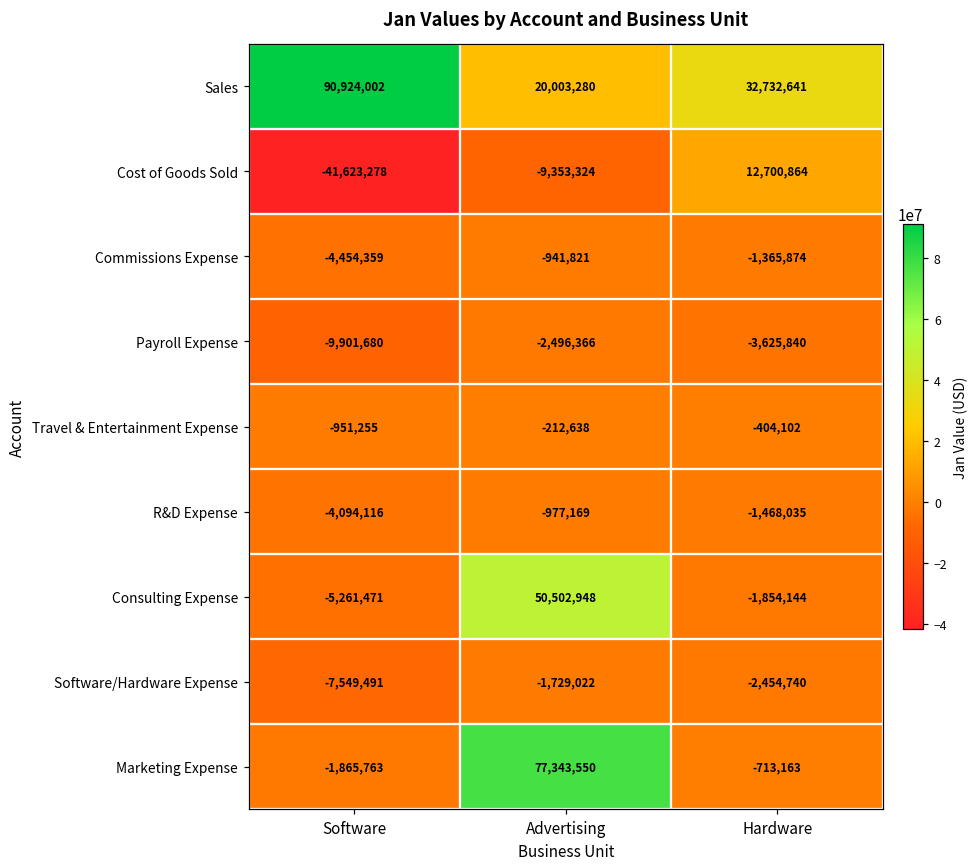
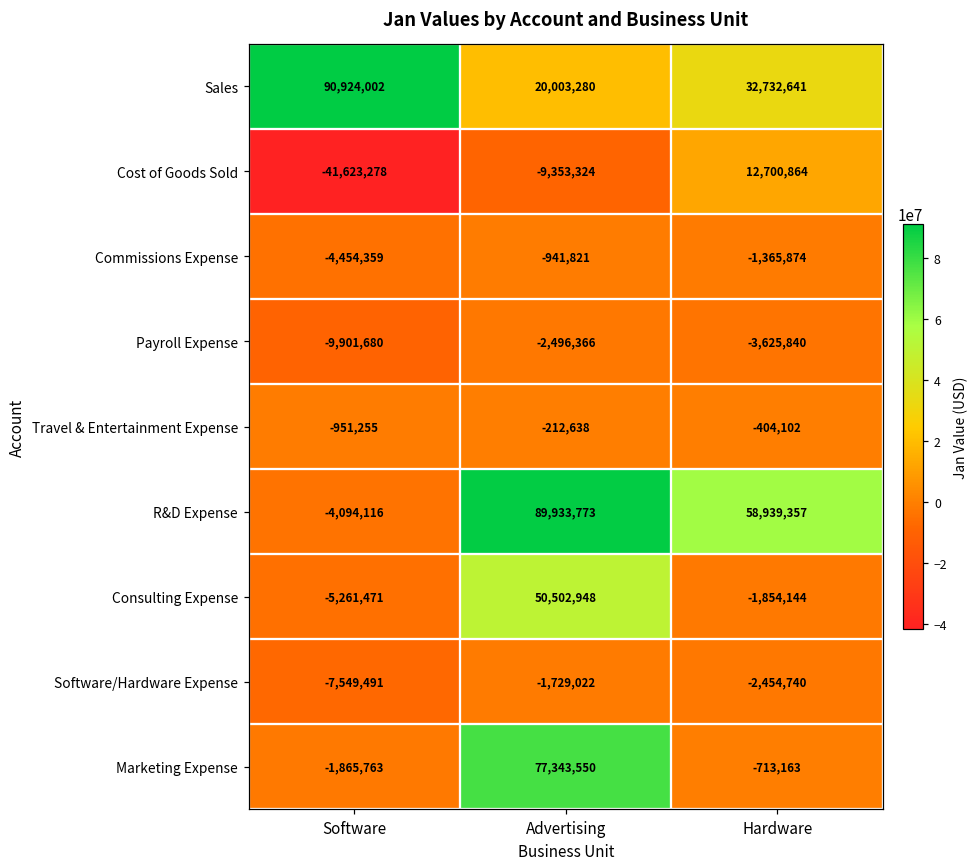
R&D Expense, Advertising: -977,169 -> 89,933,773
R&D Expense, Hardware: -1,468,035 -> 58,939,357
